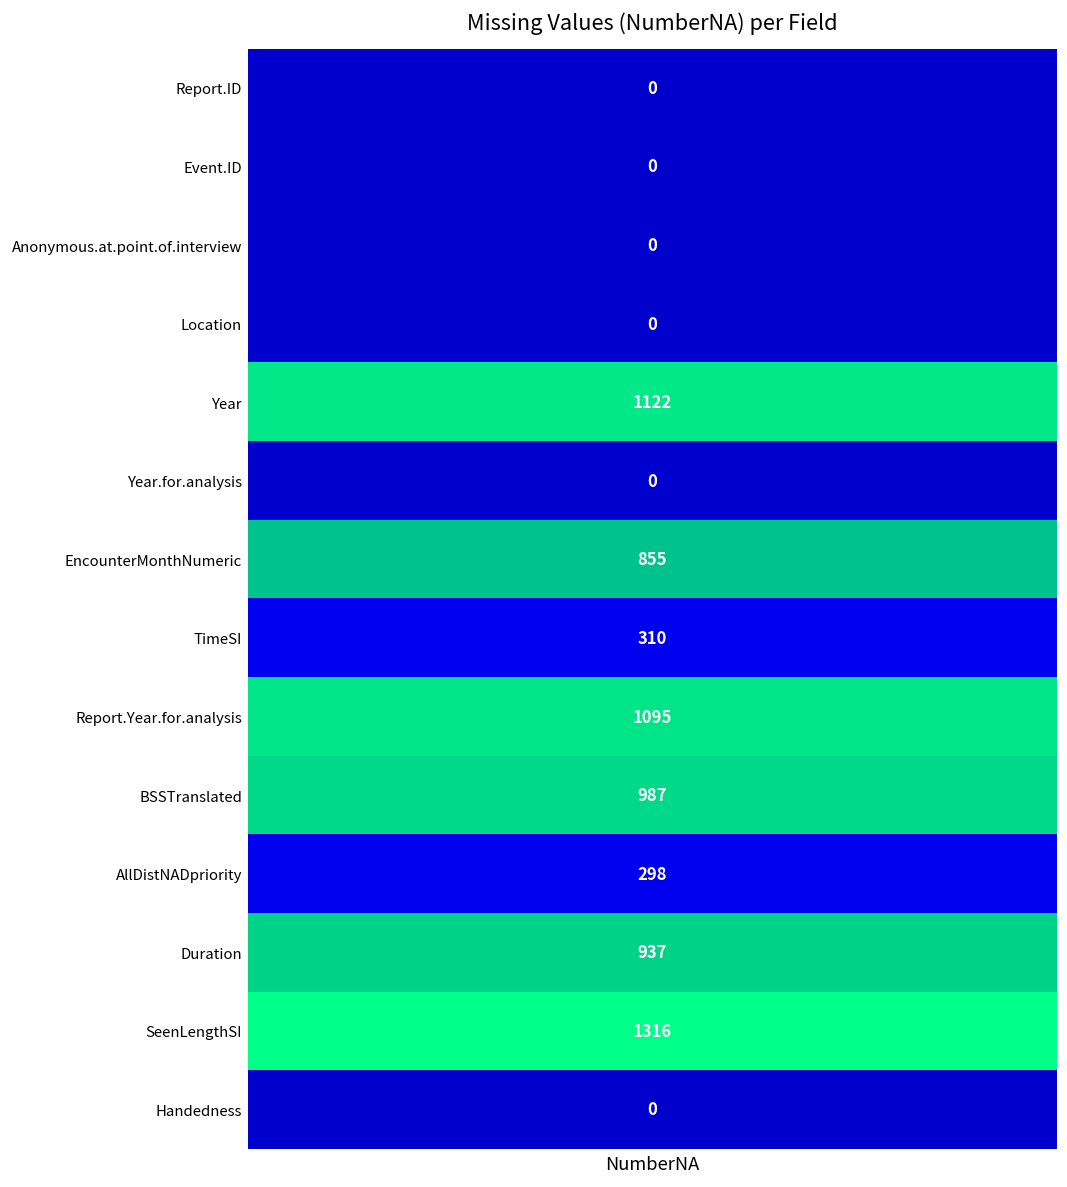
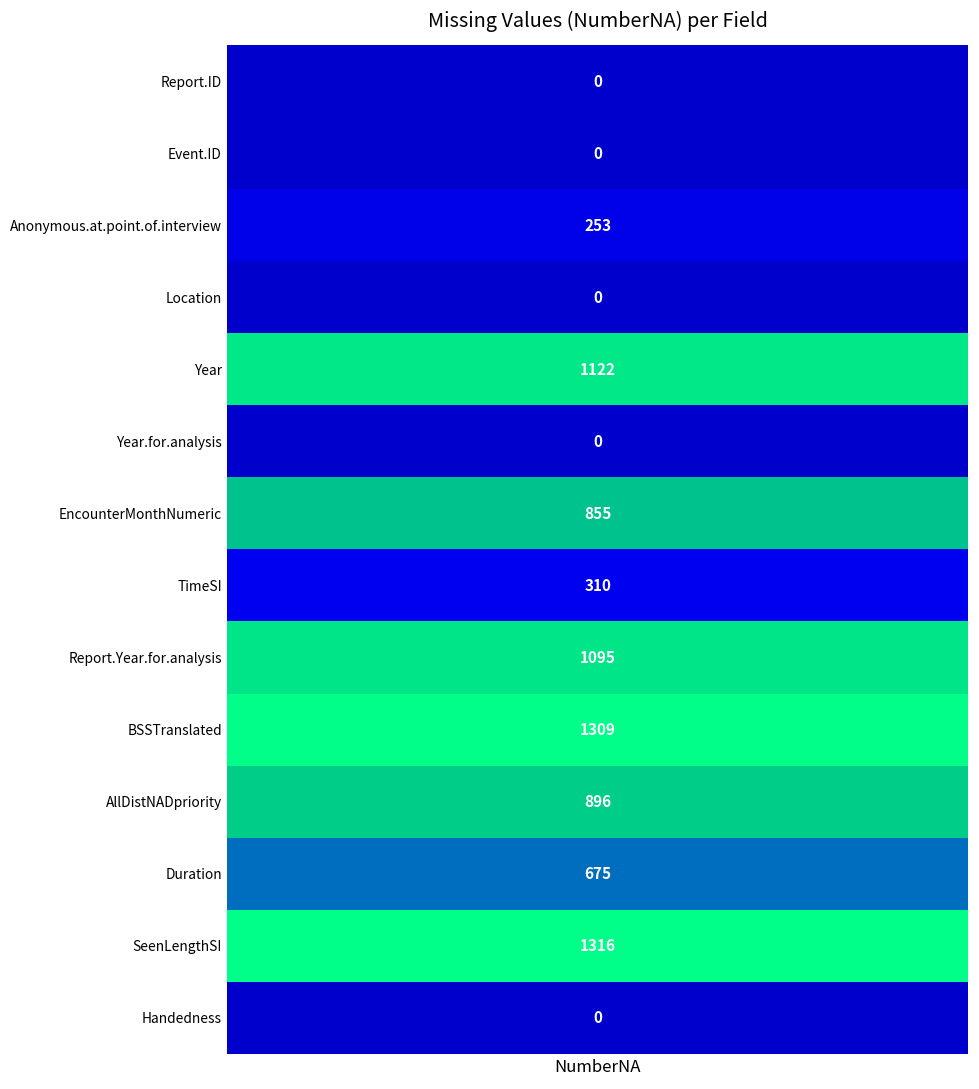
Anonymous.at.point.of.interview, NumberNA: 0 -> 253
BSSTranslated, NumberNA: 987 -> 1309
AllDistNADpriority, NumberNA: 298 -> 896
Duration, NumberNA: 937 -> 675
